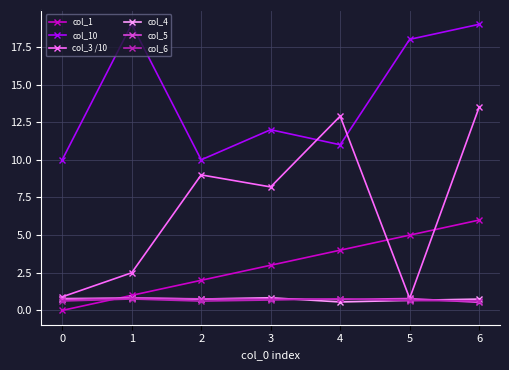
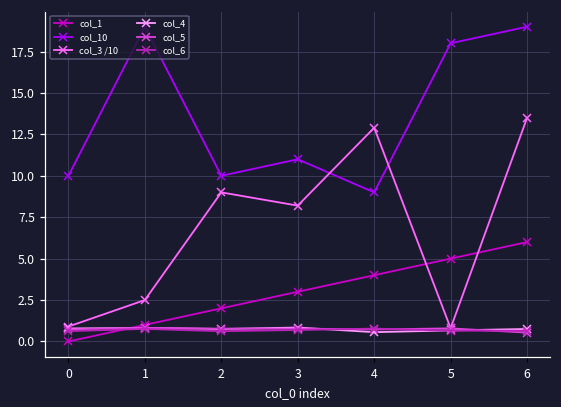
col_10, 3: 12 -> 11
col_10, 4: 11 -> 9
